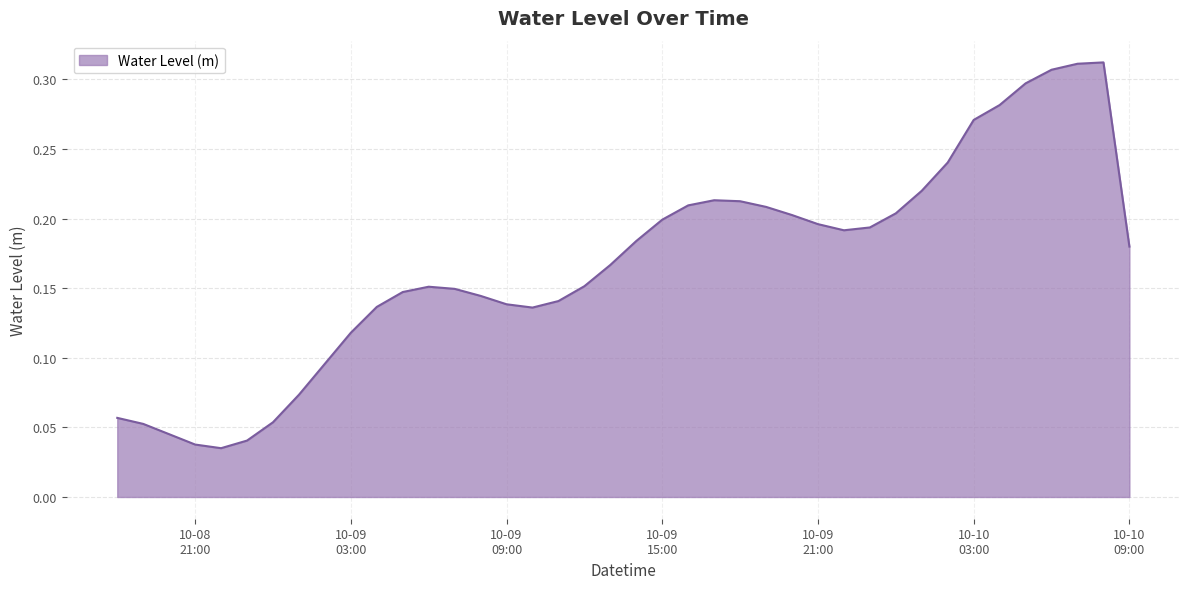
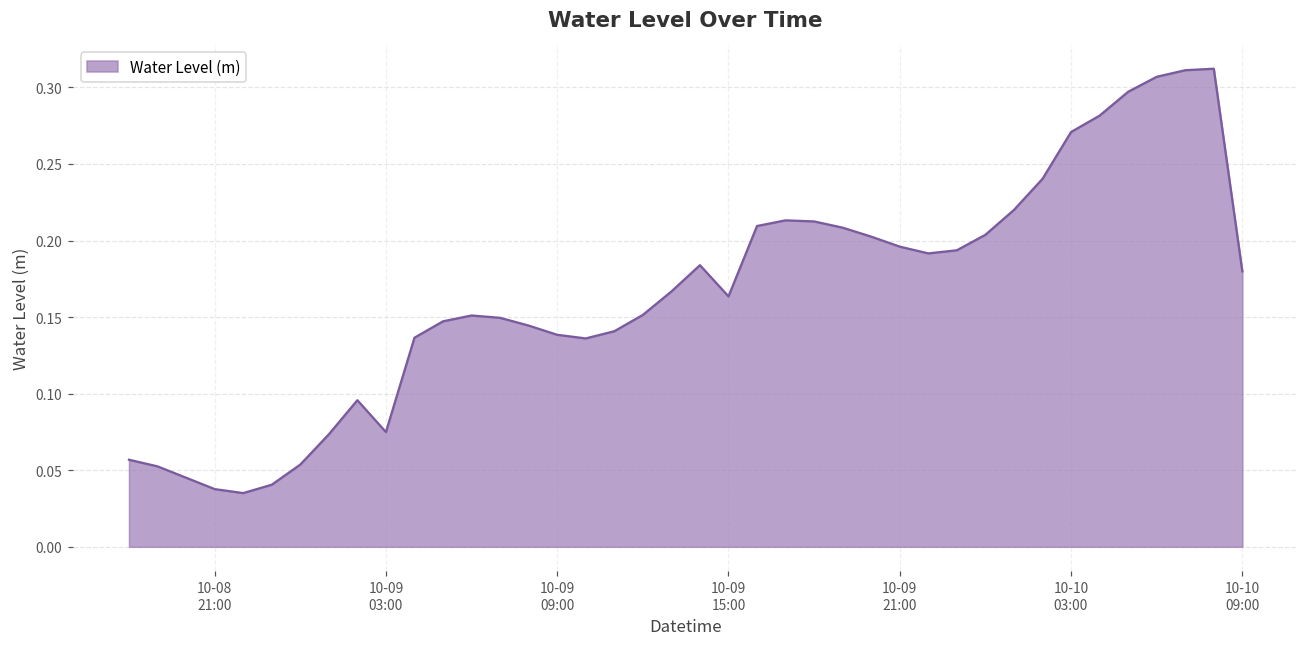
10-09 03:00: 0.118 -> 0.075
10-09 15:00: 0.199 -> 0.164
